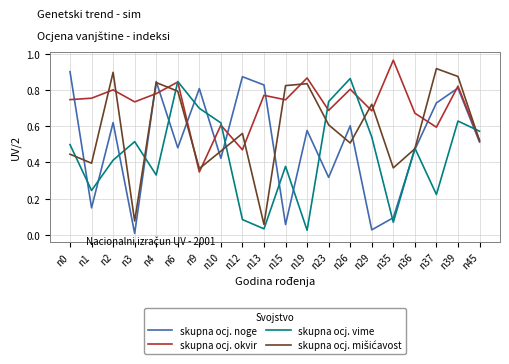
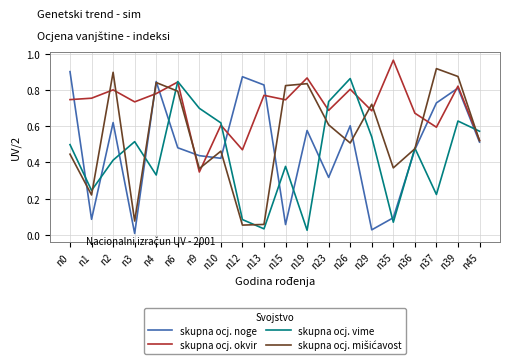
skupna ocj. noge, n1: 0.15 -> 0.09
skupna ocj. mišićavost, n1: 0.40 -> 0.22
skupna ocj. noge, n9: 0.81 -> 0.44
skupna ocj. mišićavost, n12: 0.56 -> 0.05
